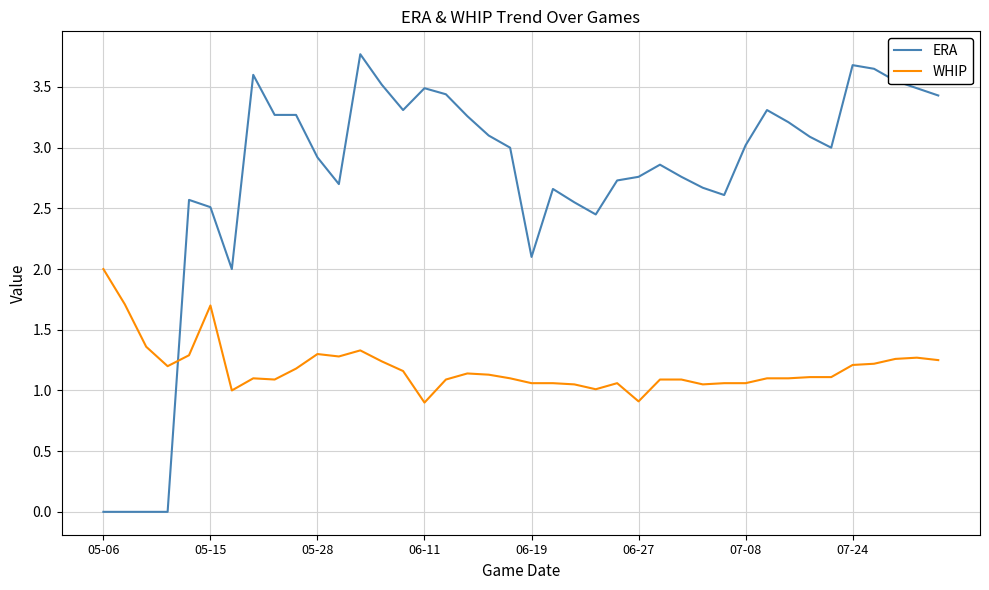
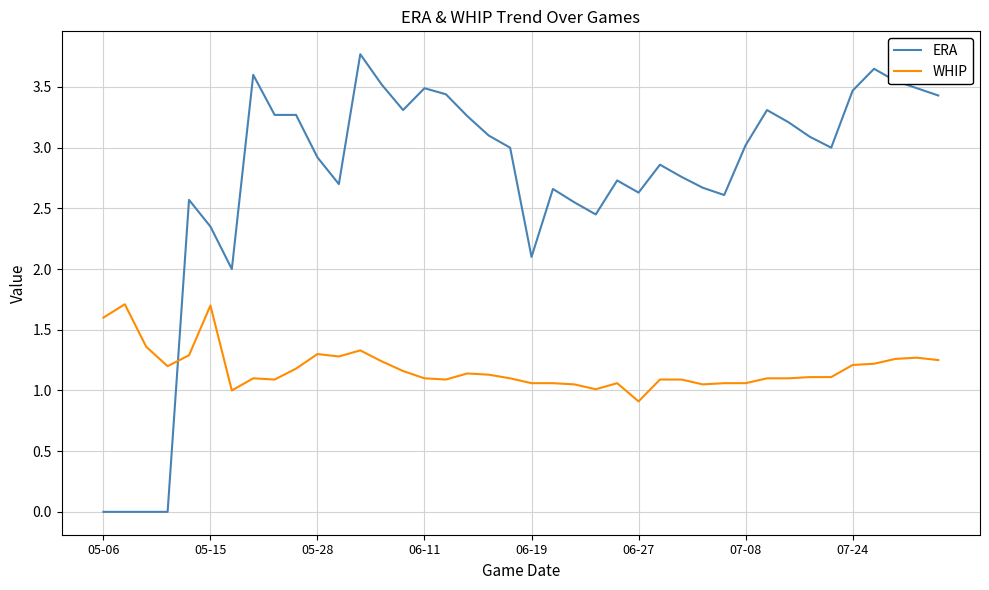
WHIP, 05-06: 2.0 -> 1.6
ERA, 05-15: 2.51 -> 2.35
WHIP, 06-11: 0.9 -> 1.1
ERA, 06-27: 2.76 -> 2.63
ERA, 07-24: 3.68 -> 3.47
